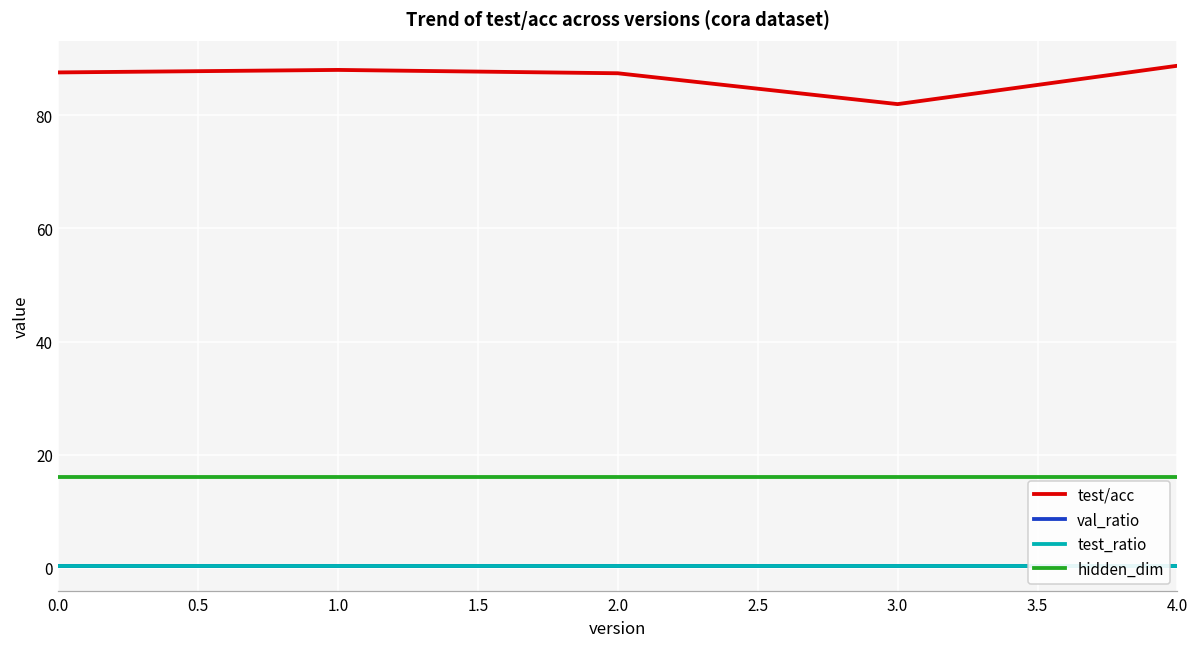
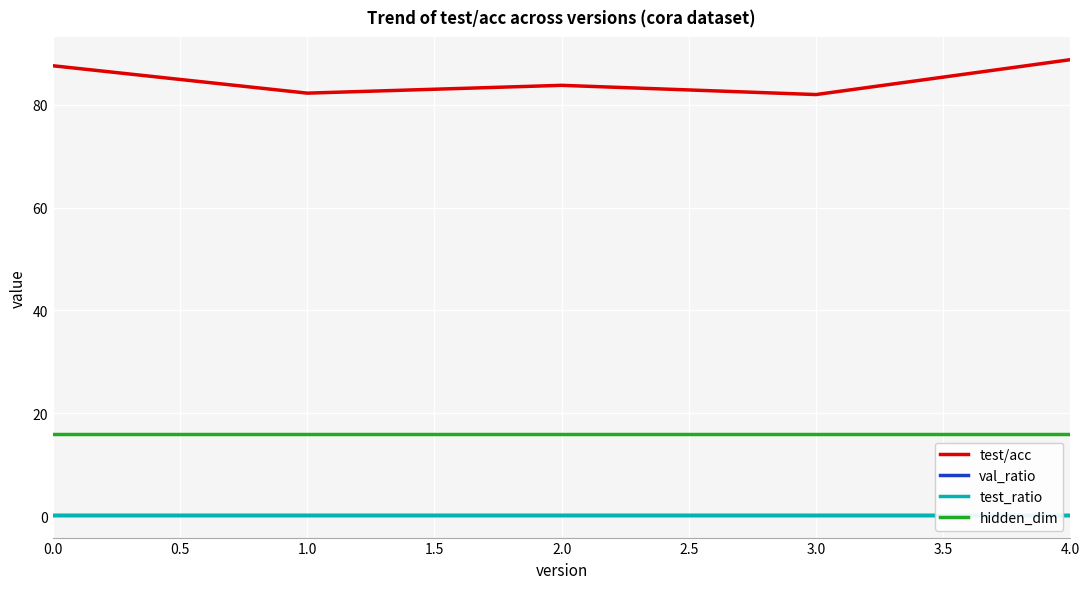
test/acc, 1.0: 88 -> 82
test/acc, 2.0: 87 -> 84
